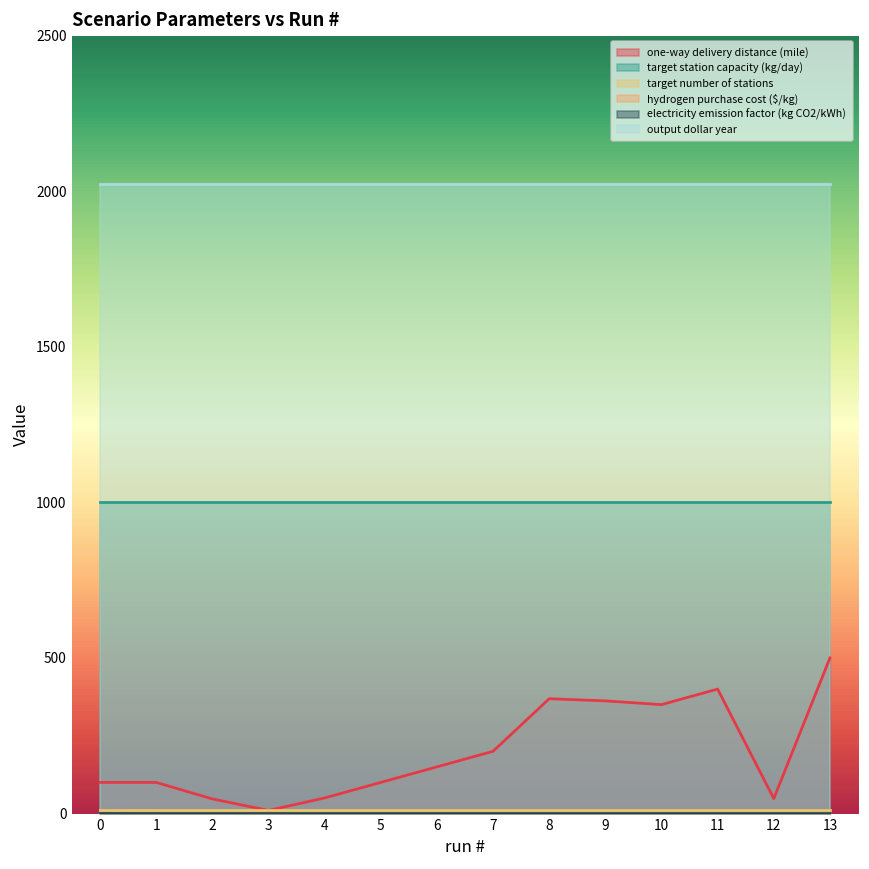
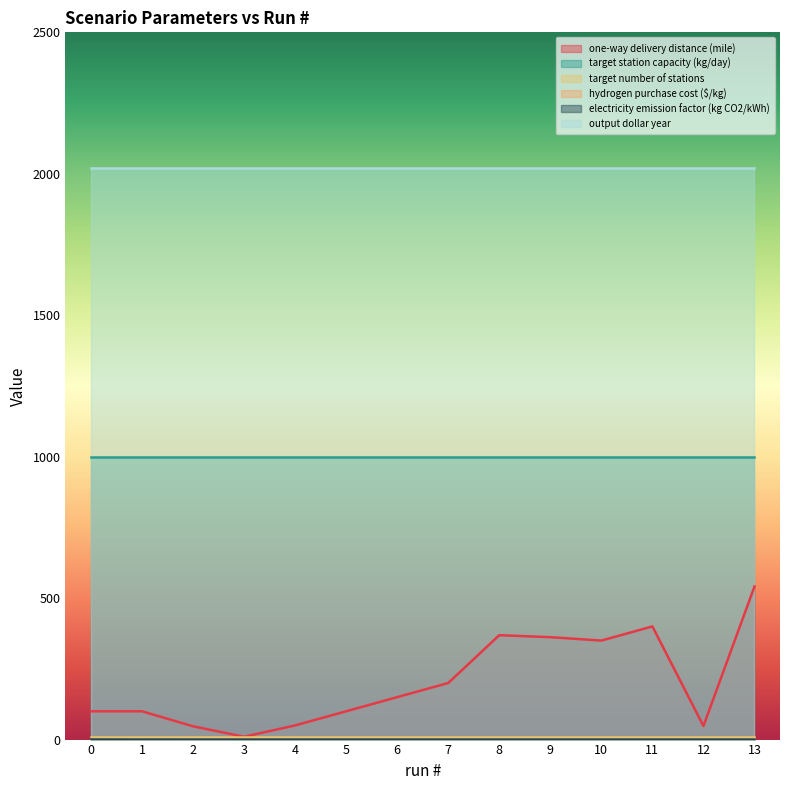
one-way delivery distance (mile), 13: 500 -> 540
